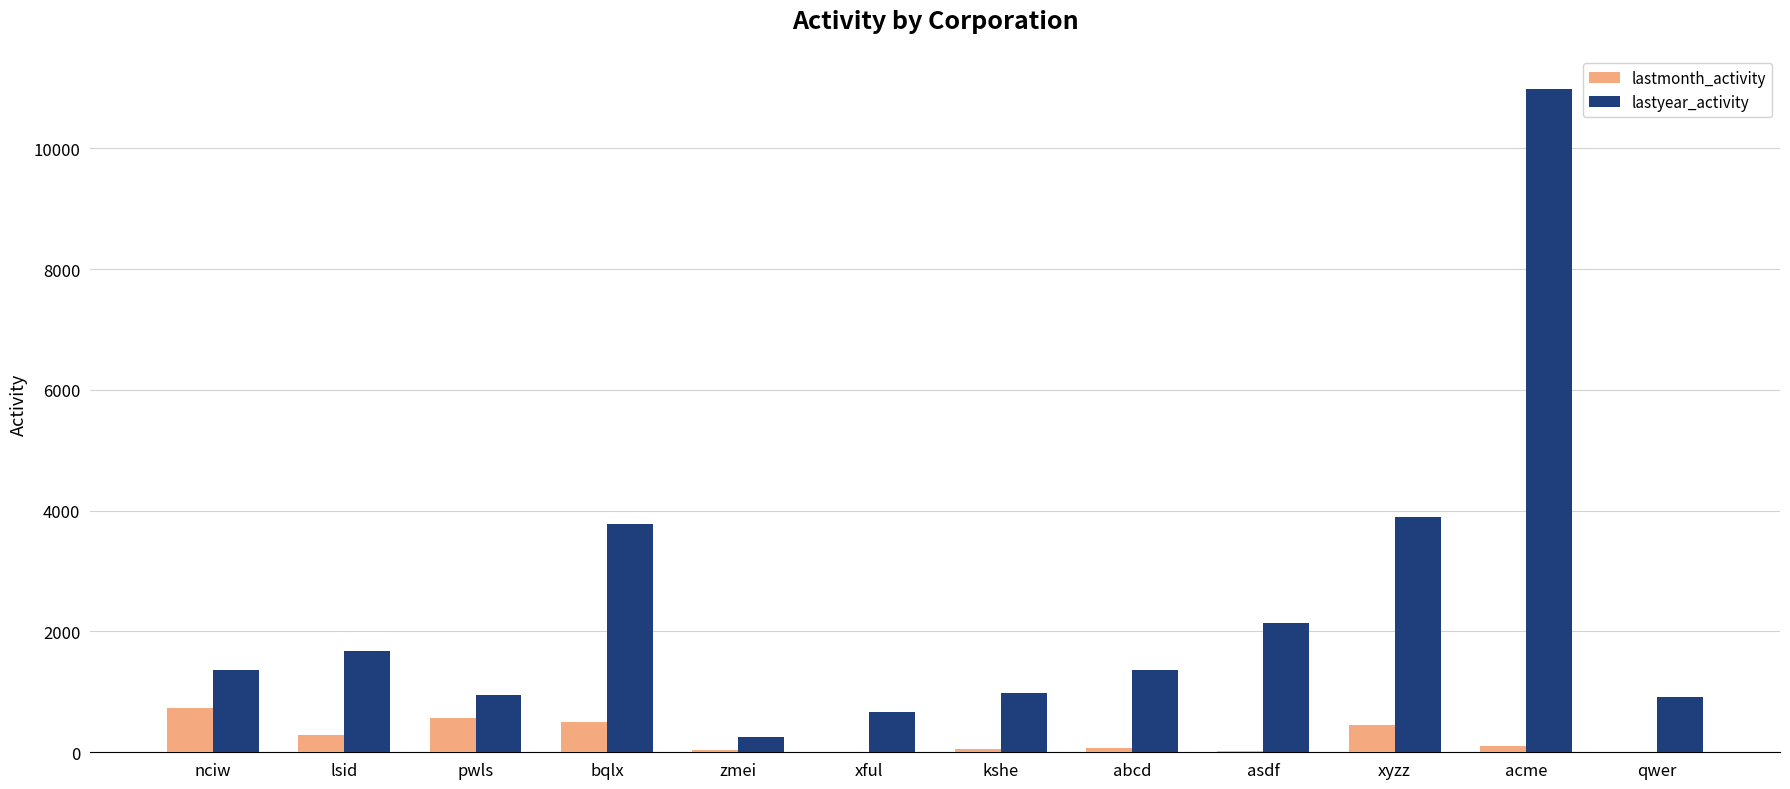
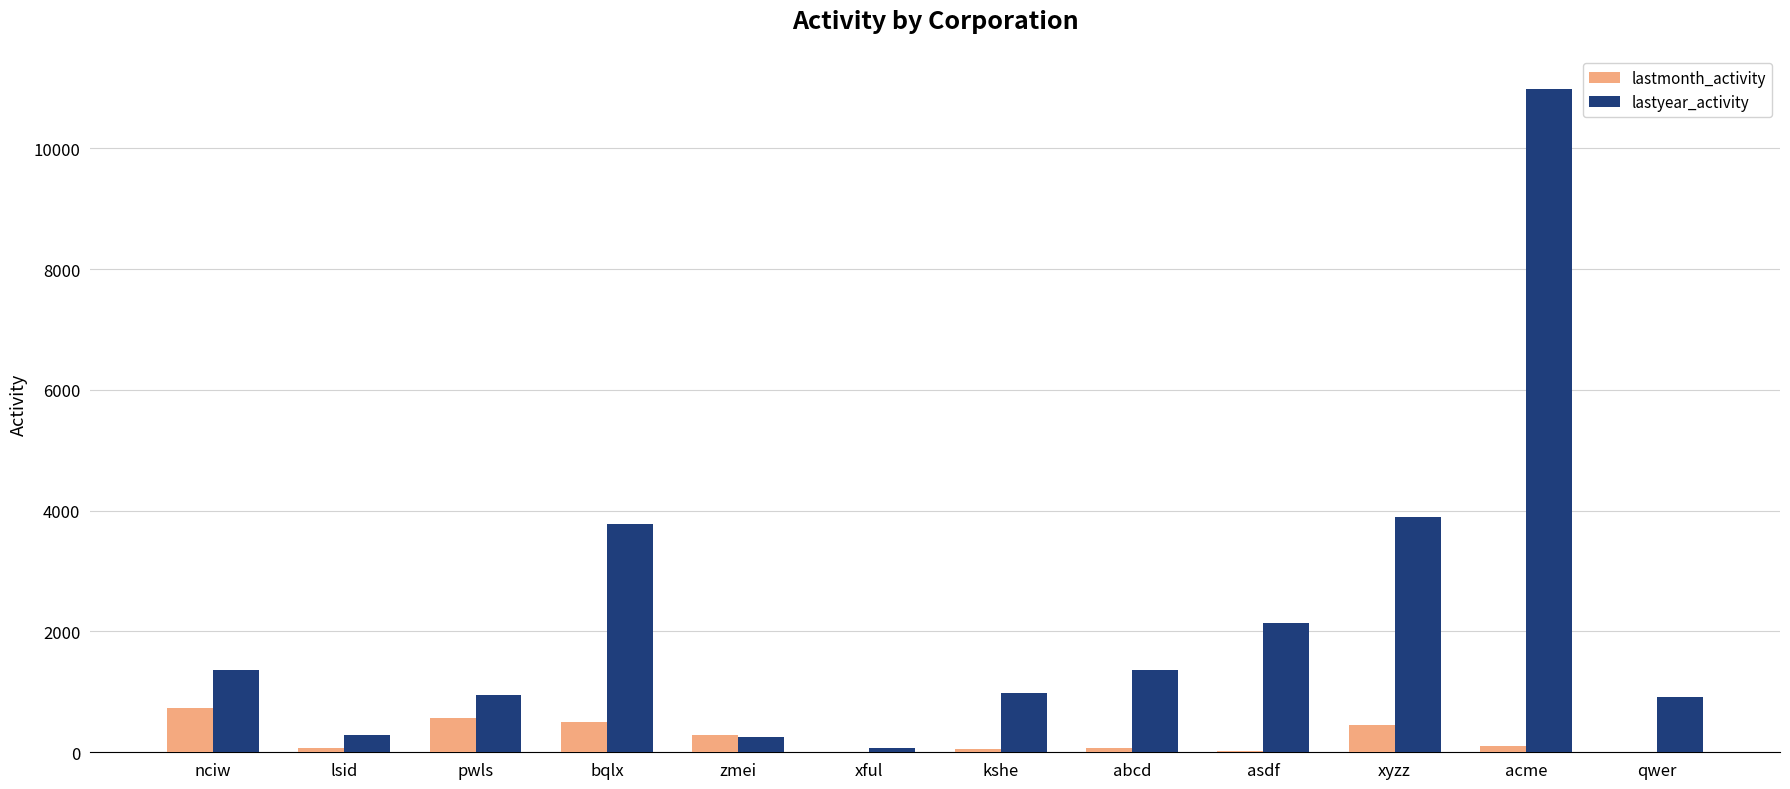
lastmonth_activity, lsid: 300 -> 100
lastyear_activity, lsid: 1700 -> 300
lastmonth_activity, zmei: 0 -> 300
lastyear_activity, xful: 700 -> 100
